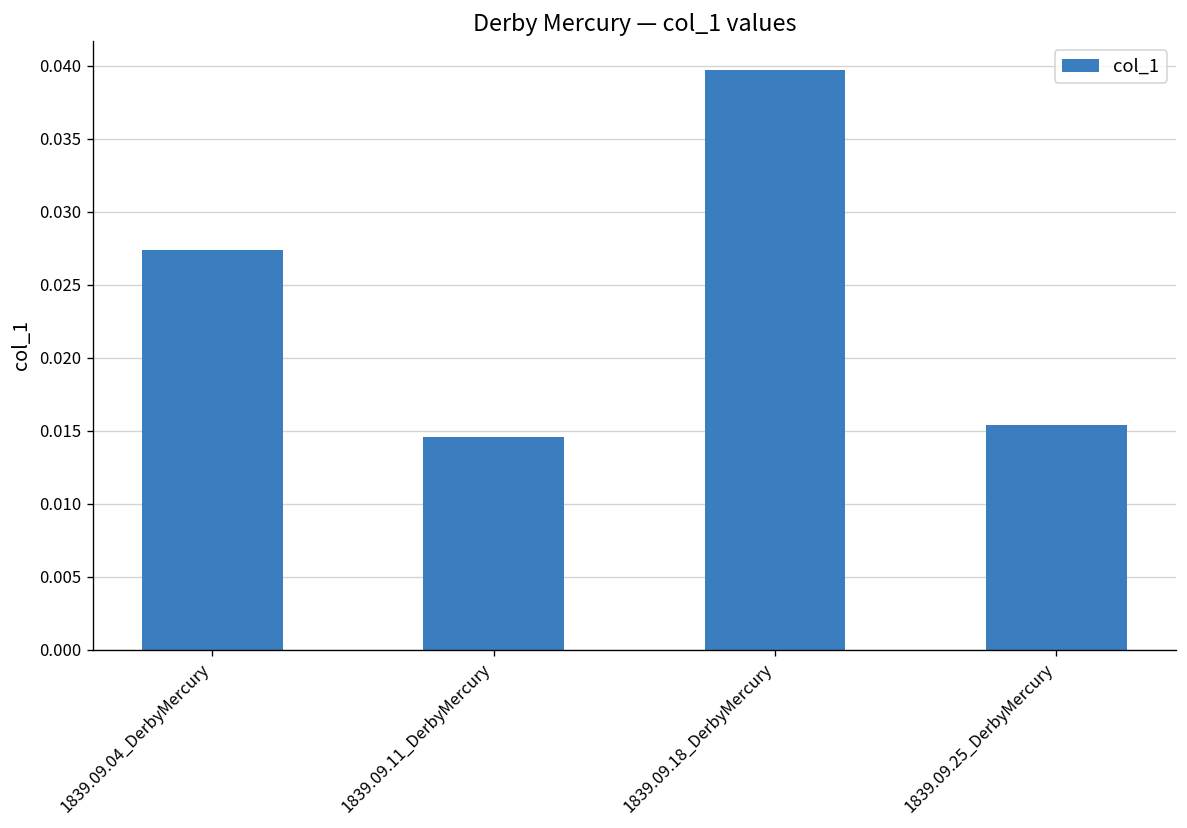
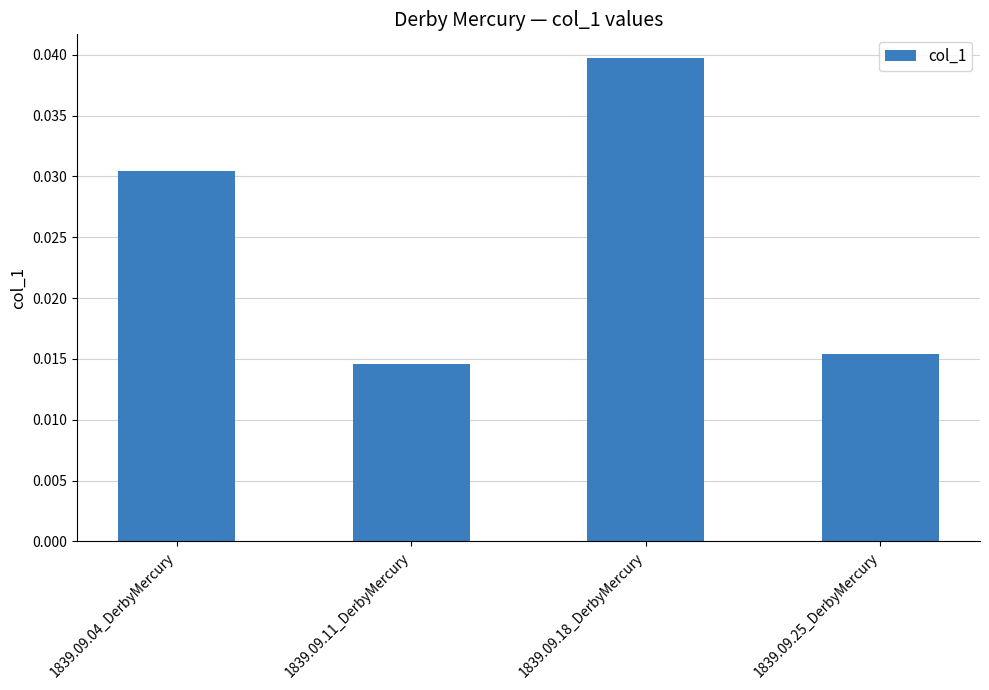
1839.09.04_DerbyMercury: 0.0274 -> 0.0304
